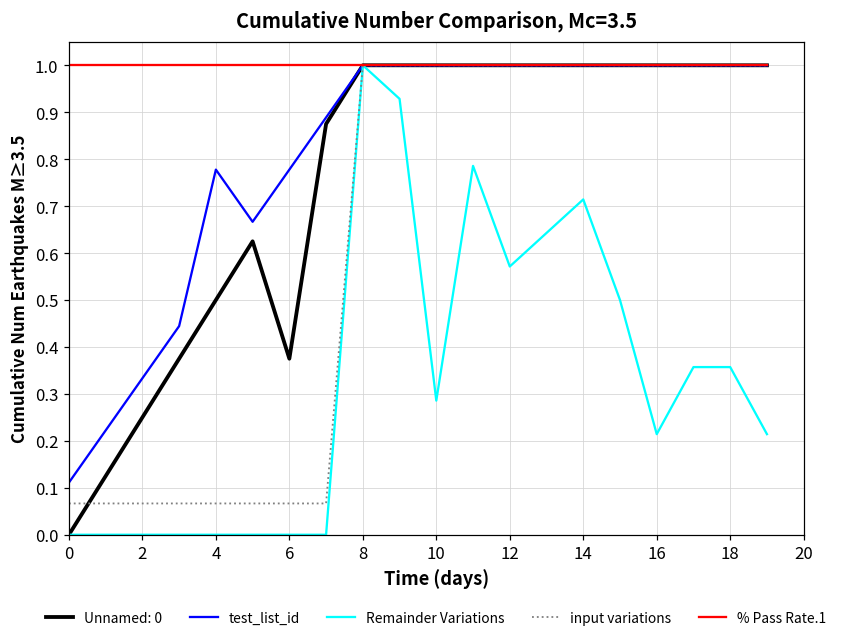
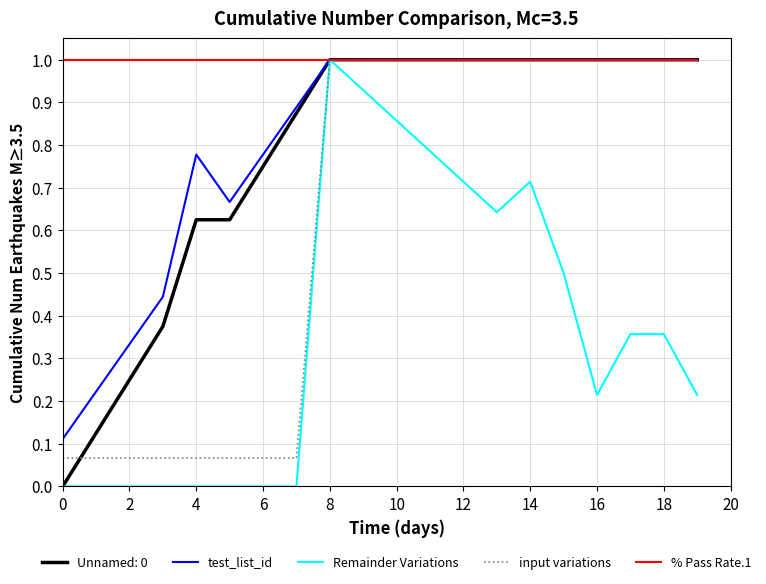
Unnamed: 0, 4: 0.50 -> 0.63
Unnamed: 0, 6: 0.38 -> 0.75
Remainder Variations, 10: 0.29 -> 0.86
Remainder Variations, 12: 0.57 -> 0.71
